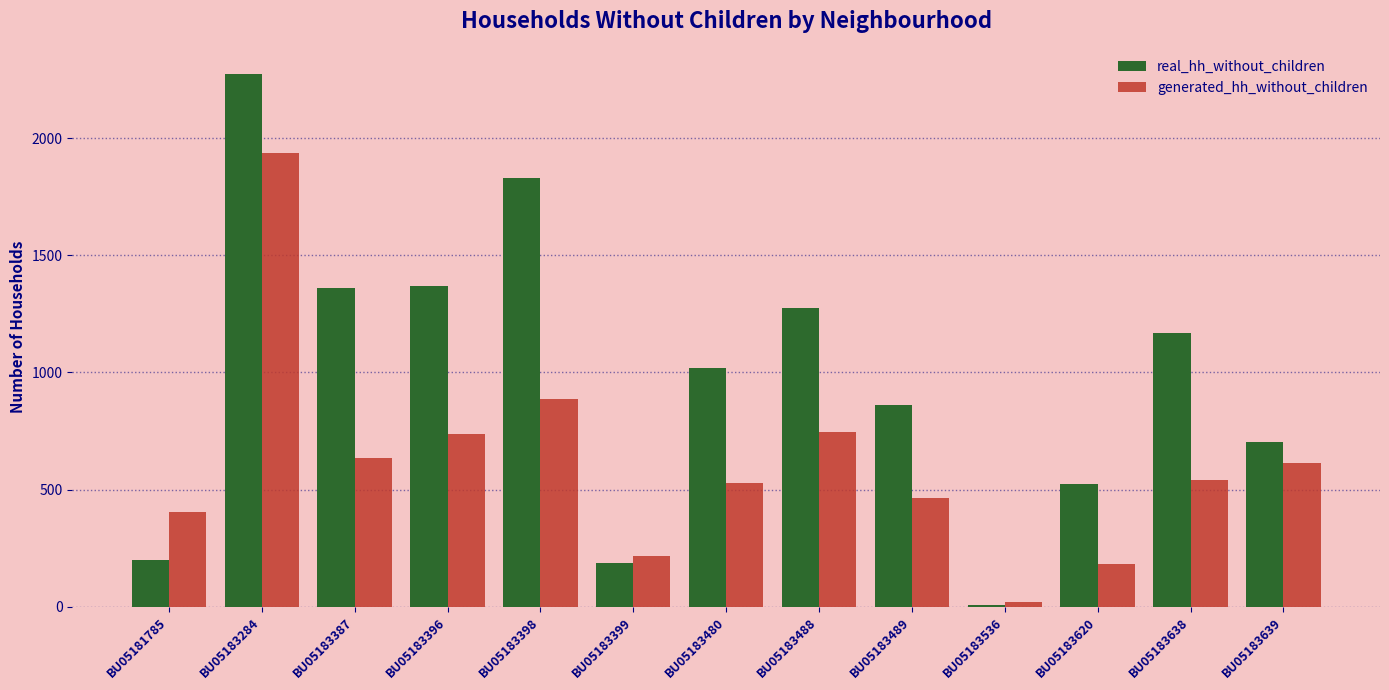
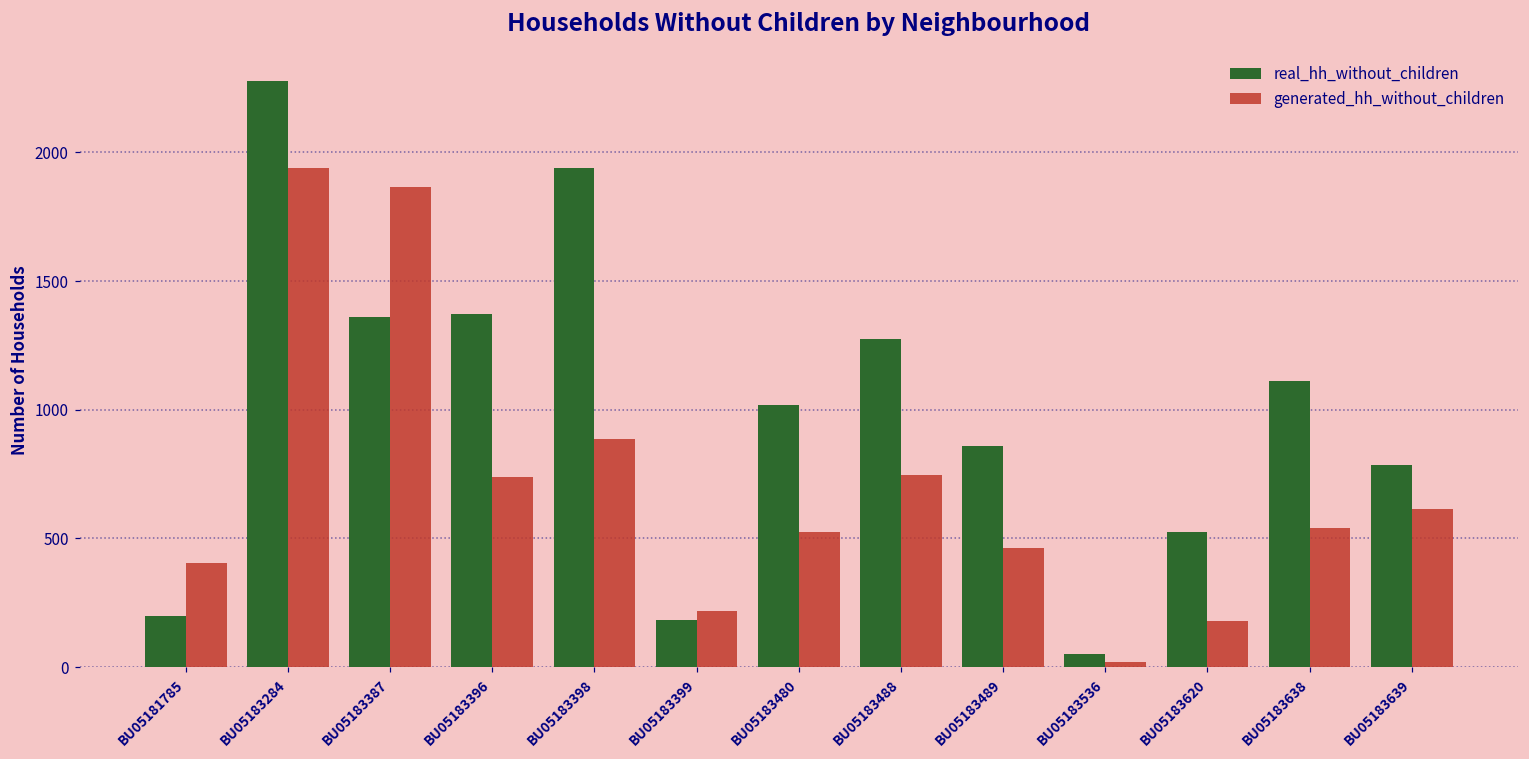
generated_hh_without_children, BU05183387: 640 -> 1870
real_hh_without_children, BU05183398: 1830 -> 1940
real_hh_without_children, BU05183536: 10 -> 50
real_hh_without_children, BU05183638: 1170 -> 1110
real_hh_without_children, BU05183639: 700 -> 790
